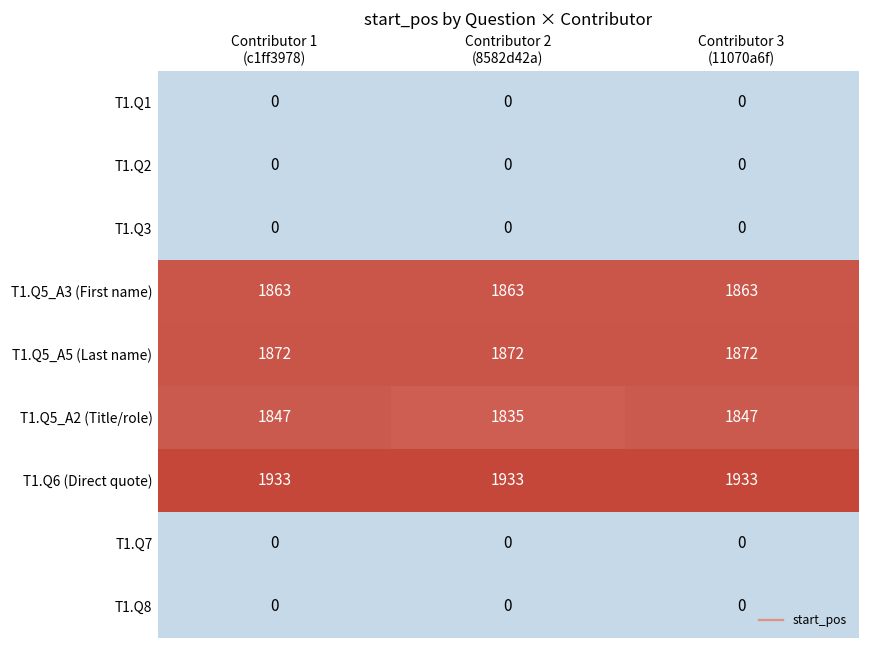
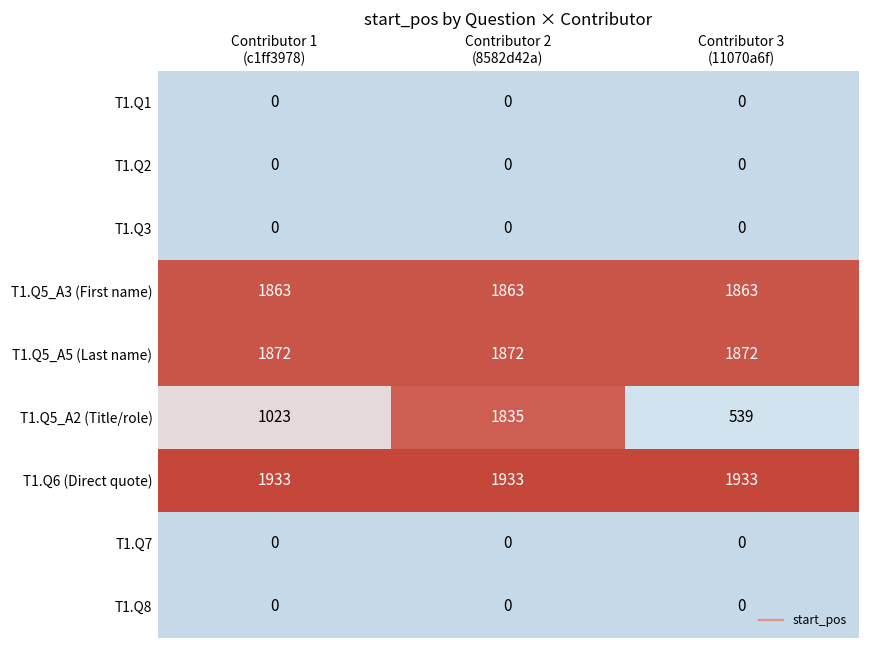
T1.Q5_A2 (Title/role), Contributor 1 (c1ff3978): 1847 -> 1023
T1.Q5_A2 (Title/role), Contributor 3 (11070a6f): 1847 -> 539
